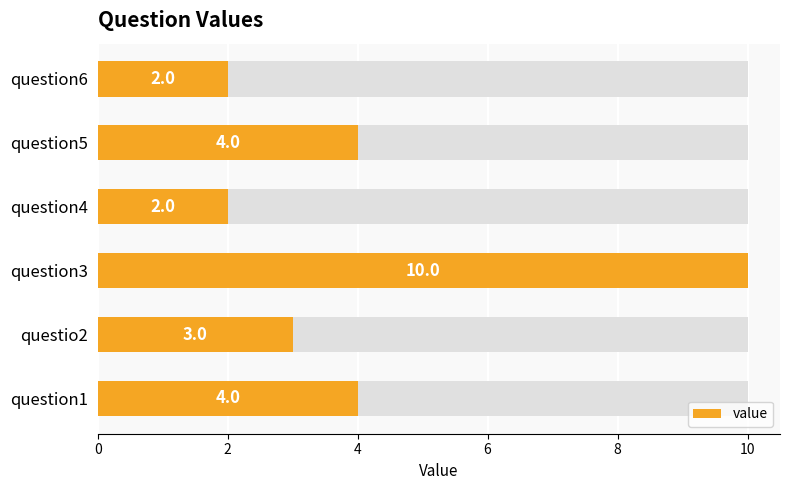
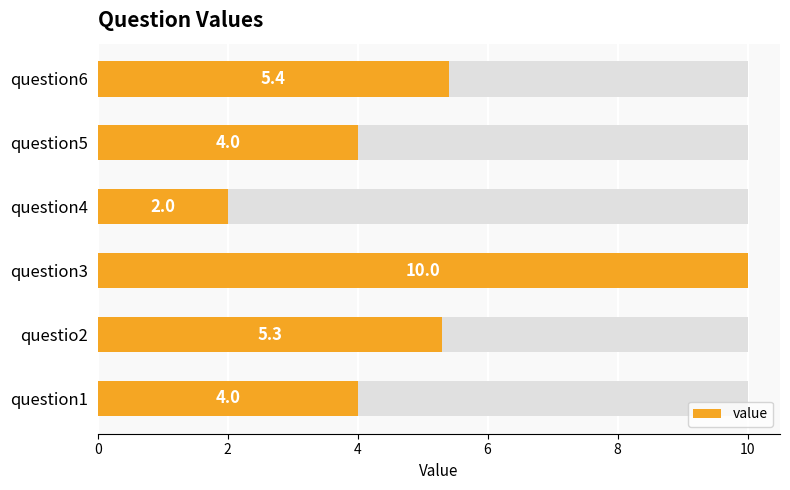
value, question6: 2.0 -> 5.4
value, questio2: 3.0 -> 5.3
